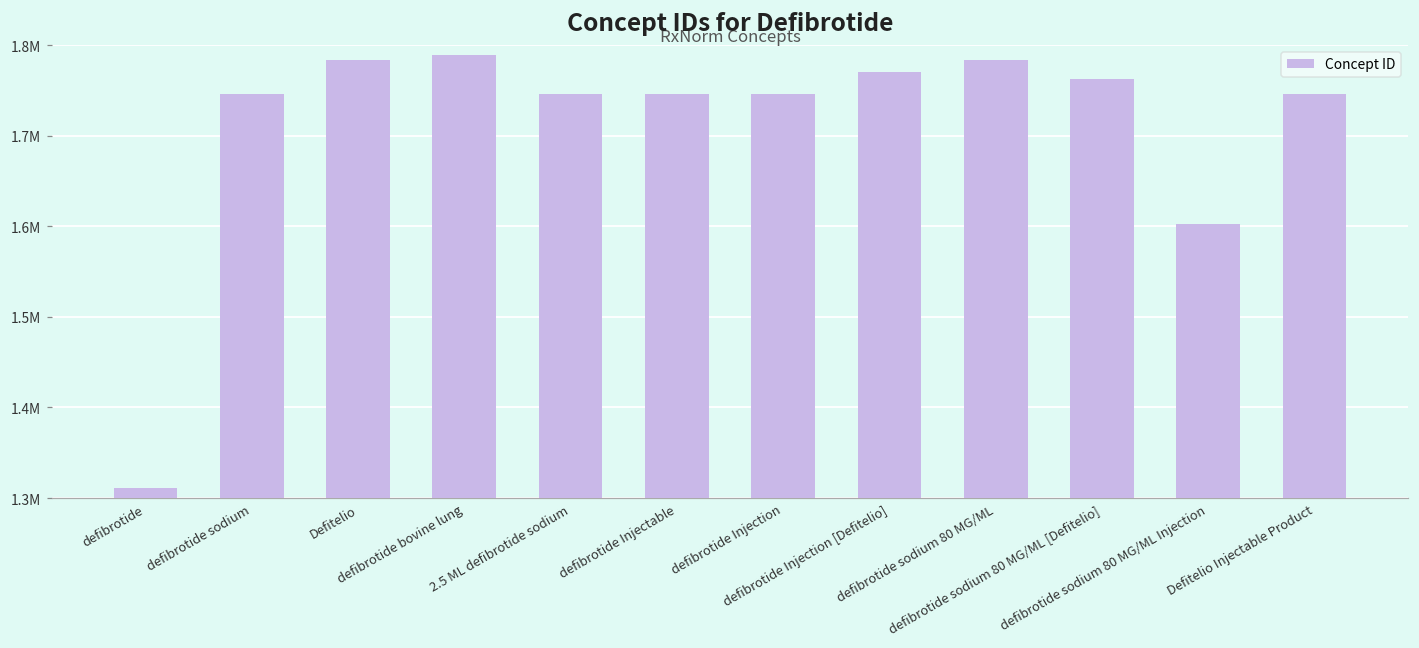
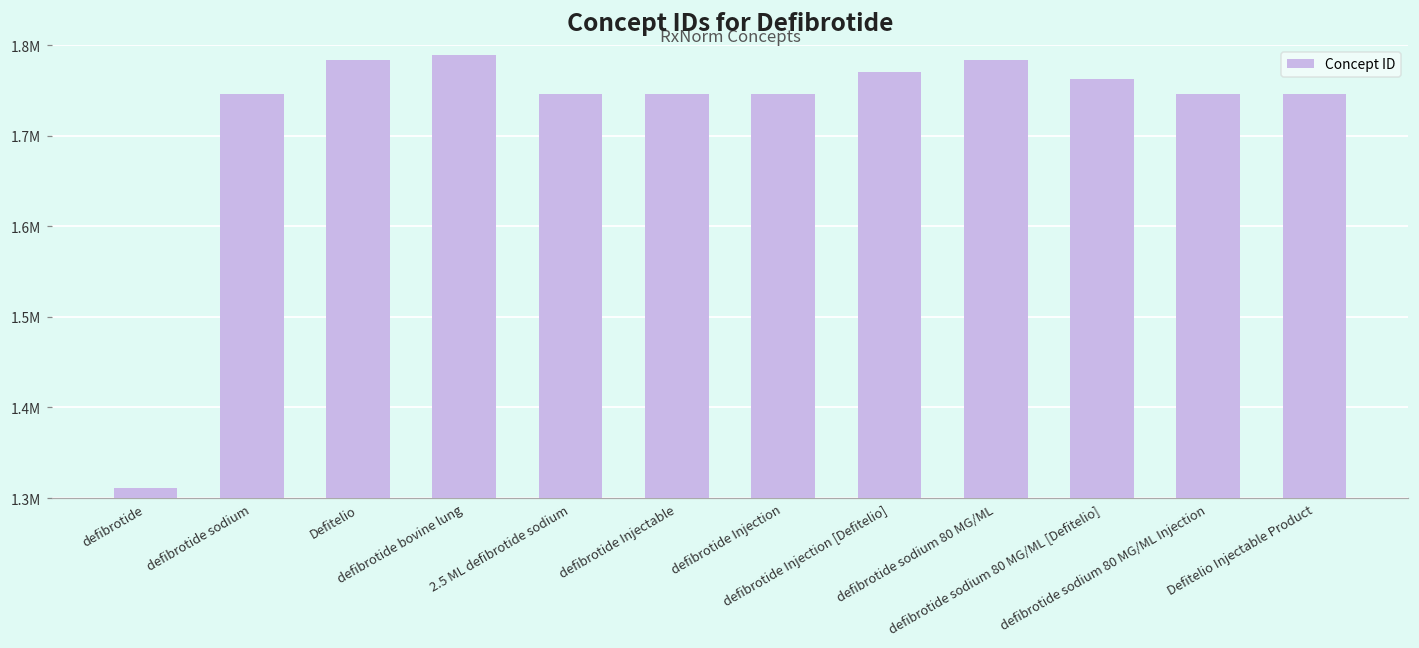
defibrotide sodium 80 MG/ML Injection: 1600000 -> 1750000
